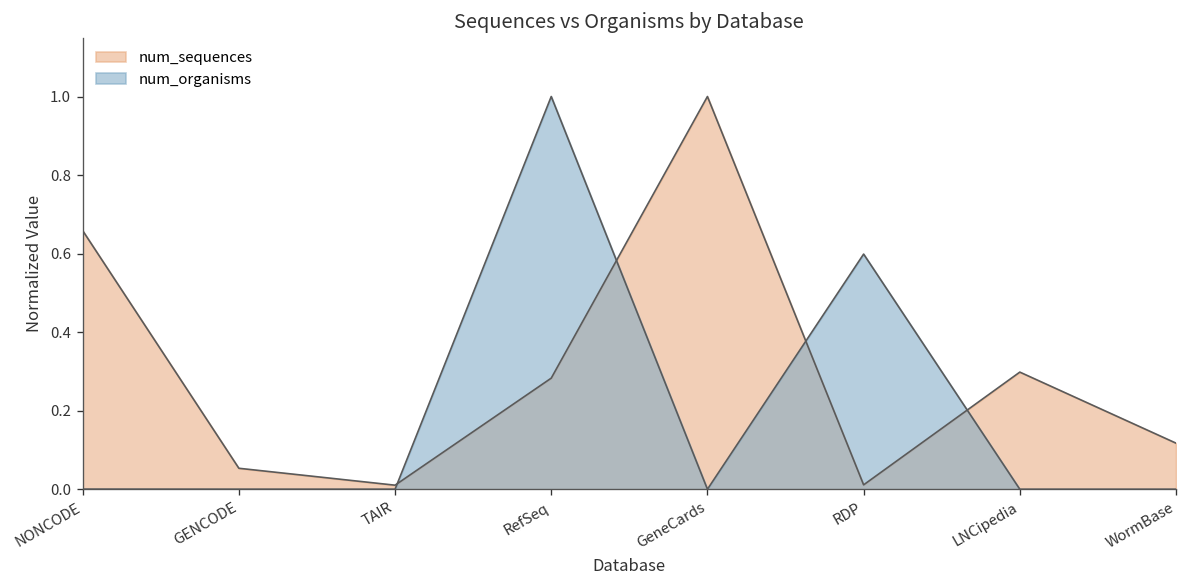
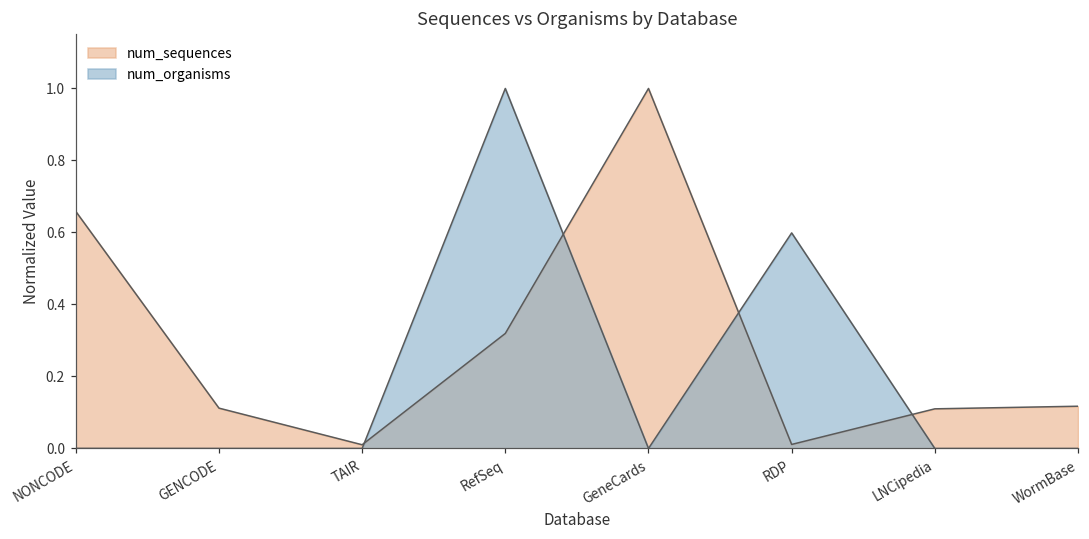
num_sequences, GENCODE: 0.05 -> 0.11
num_sequences, RefSeq: 0.28 -> 0.32
num_sequences, LNCipedia: 0.30 -> 0.11
